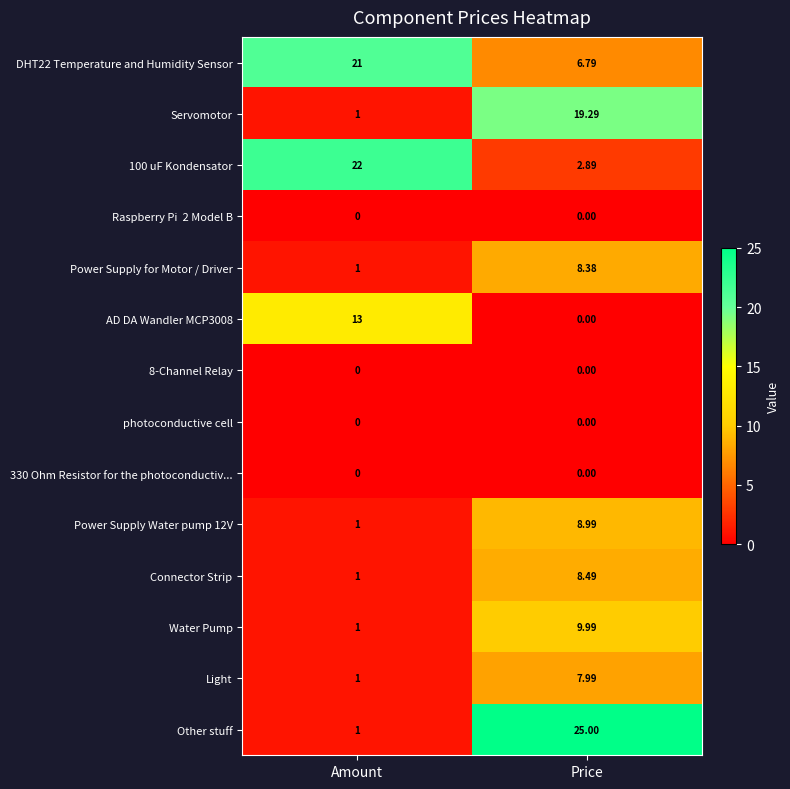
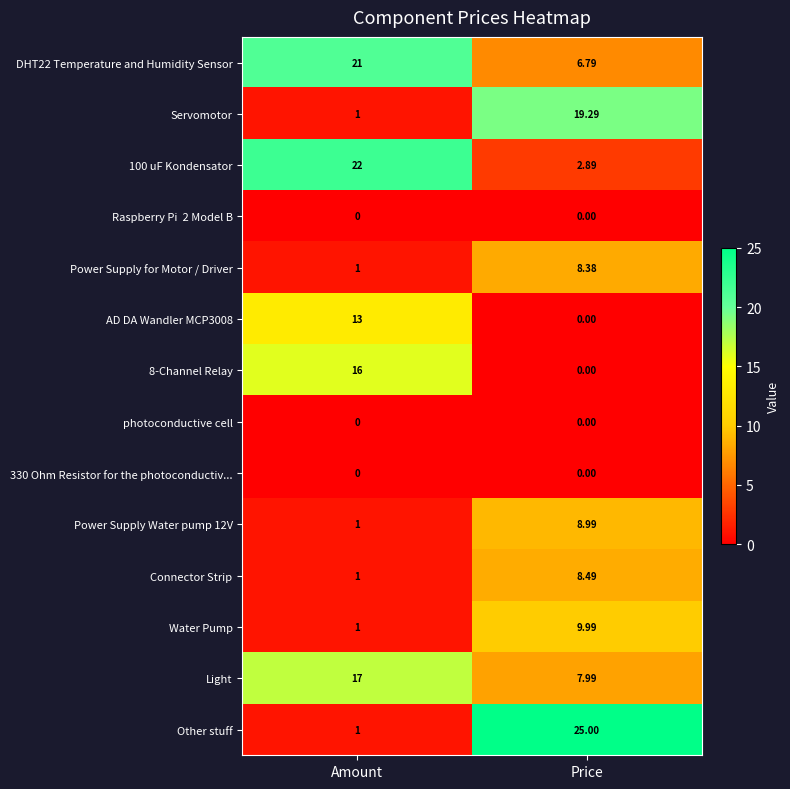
8-Channel Relay, Amount: 0 -> 16
Light, Amount: 1 -> 17
